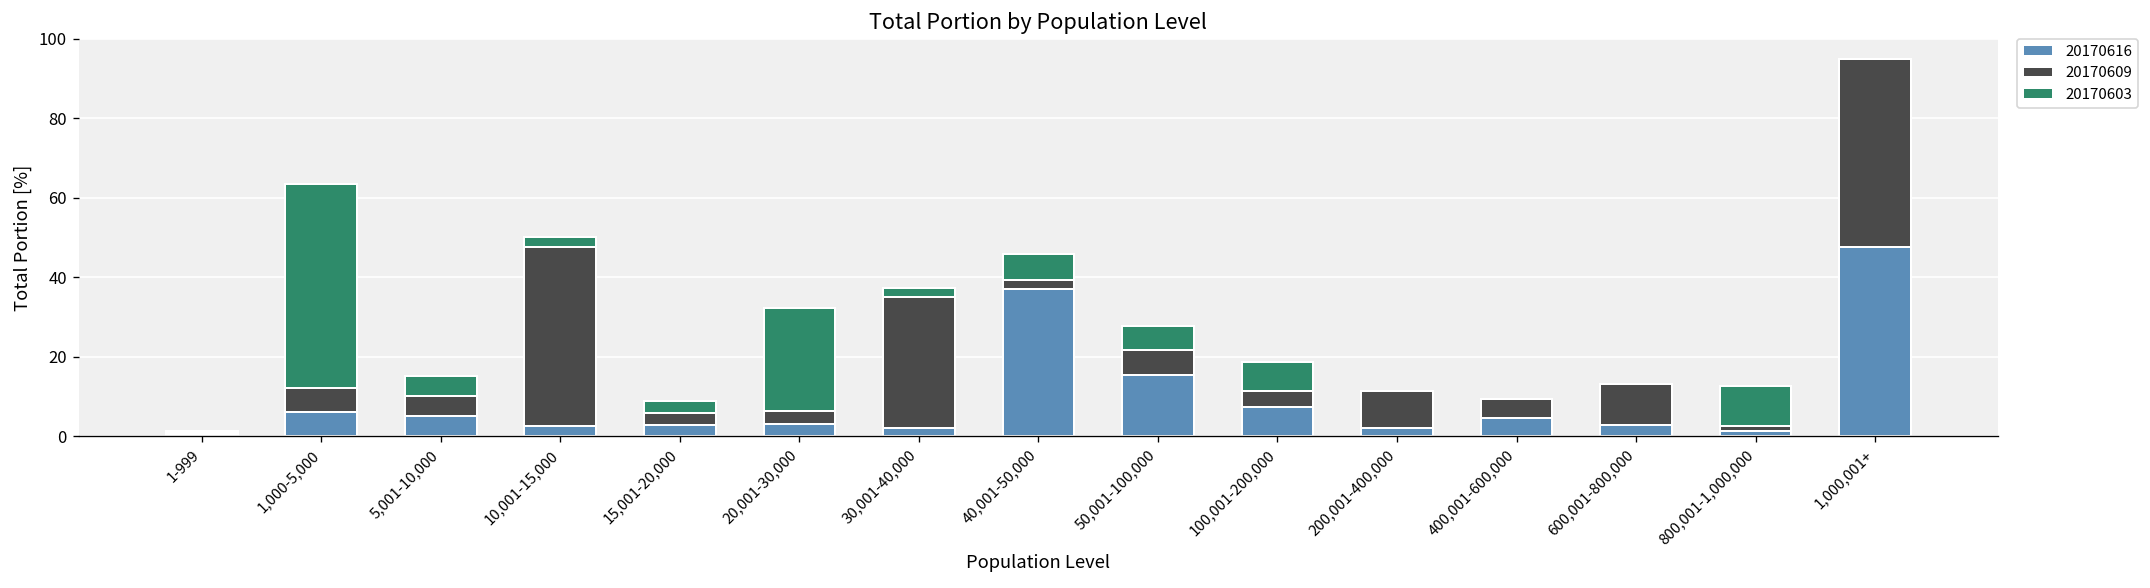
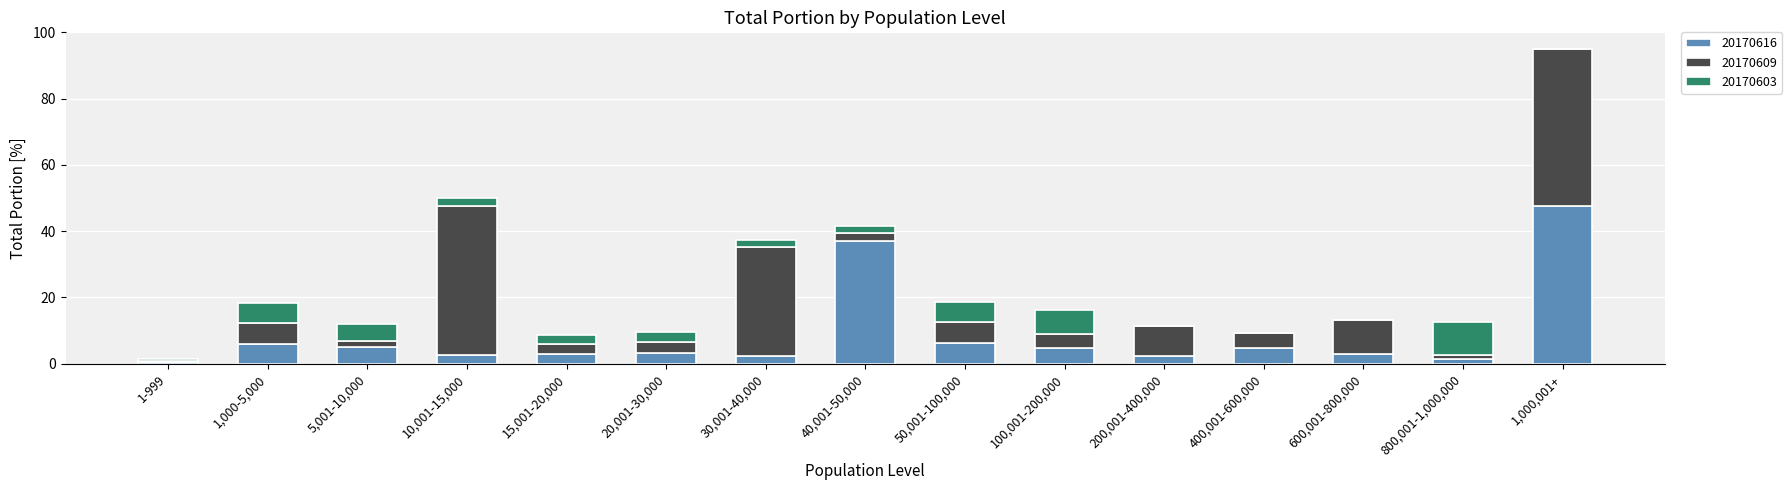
20170603, 1,000-5,000: 51 -> 6
20170609, 5,001-10,000: 5 -> 2
20170603, 20,001-30,000: 26 -> 3
20170603, 40,001-50,000: 7 -> 2
20170616, 50,001-100,000: 15 -> 6
20170616, 100,001-200,000: 7 -> 5
